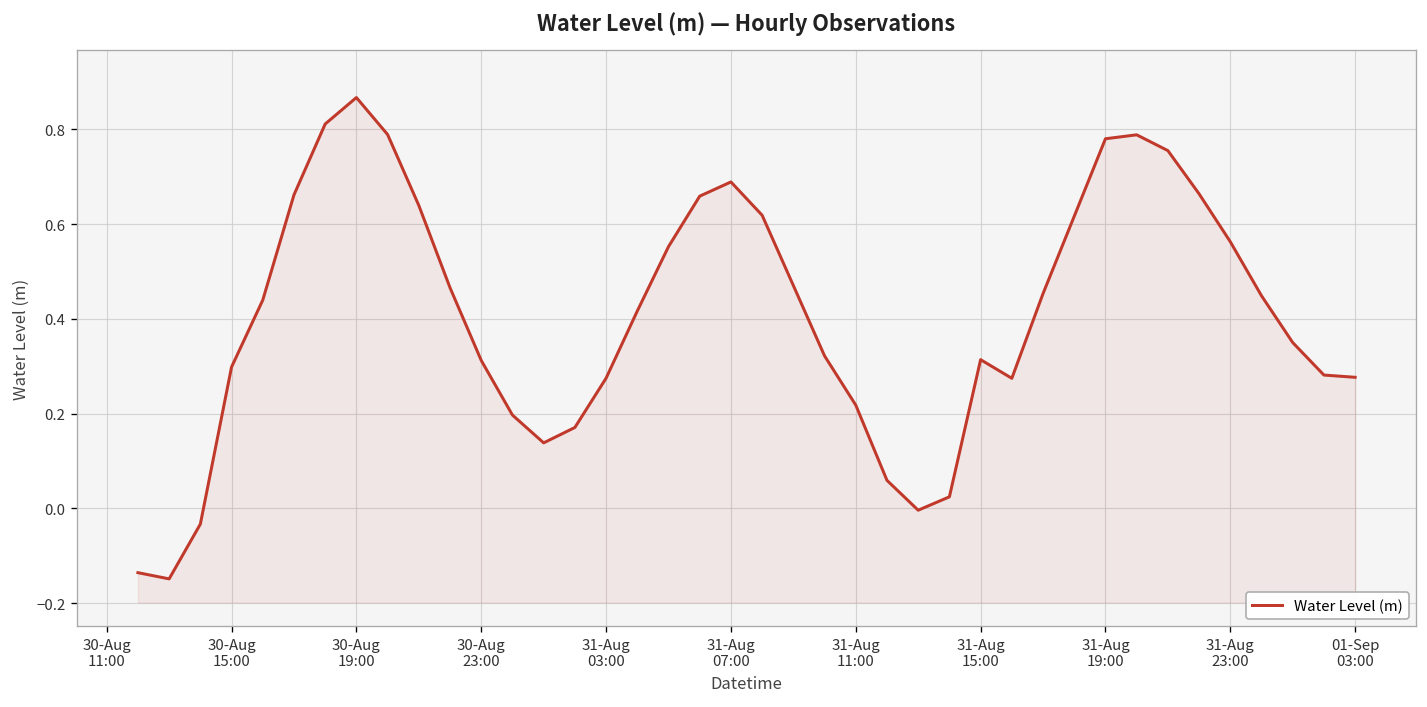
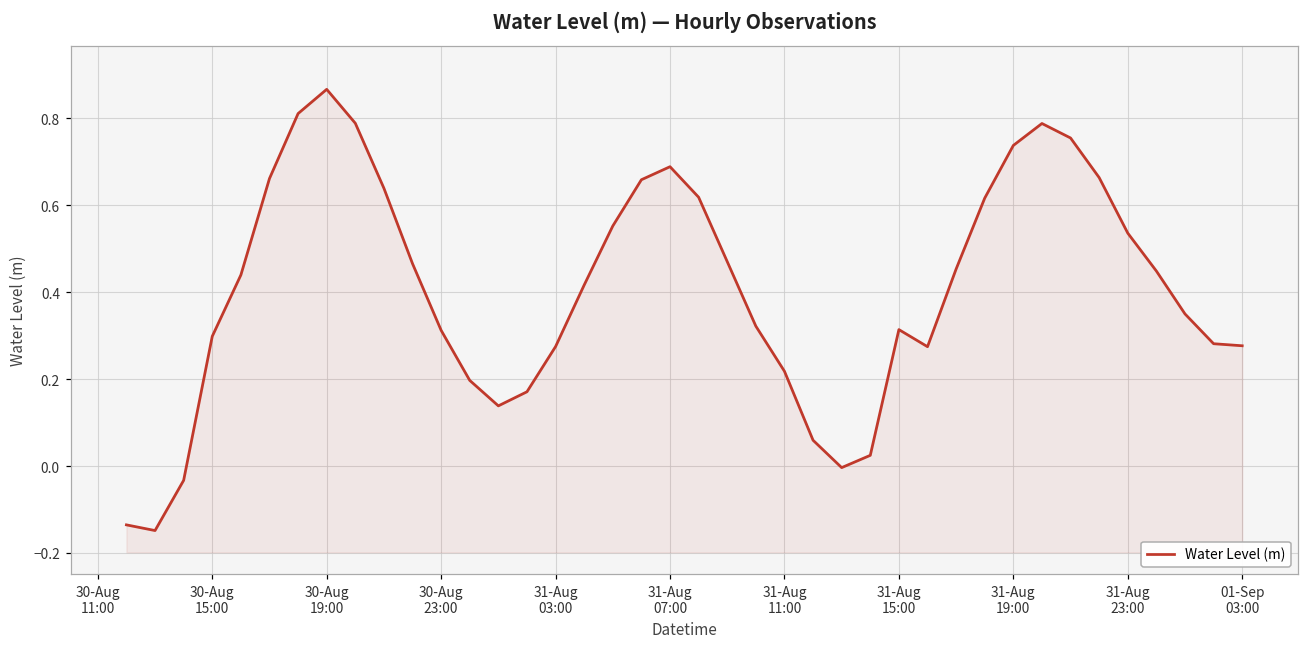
31-Aug 19:00: 0.78 -> 0.74
31-Aug 23:00: 0.56 -> 0.54
